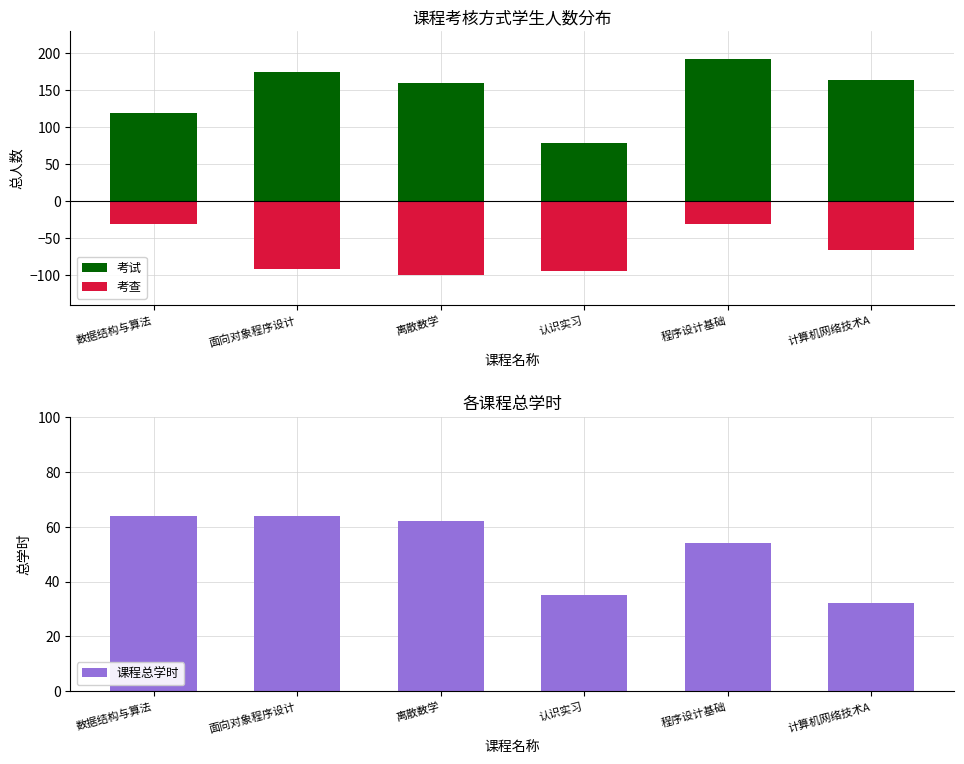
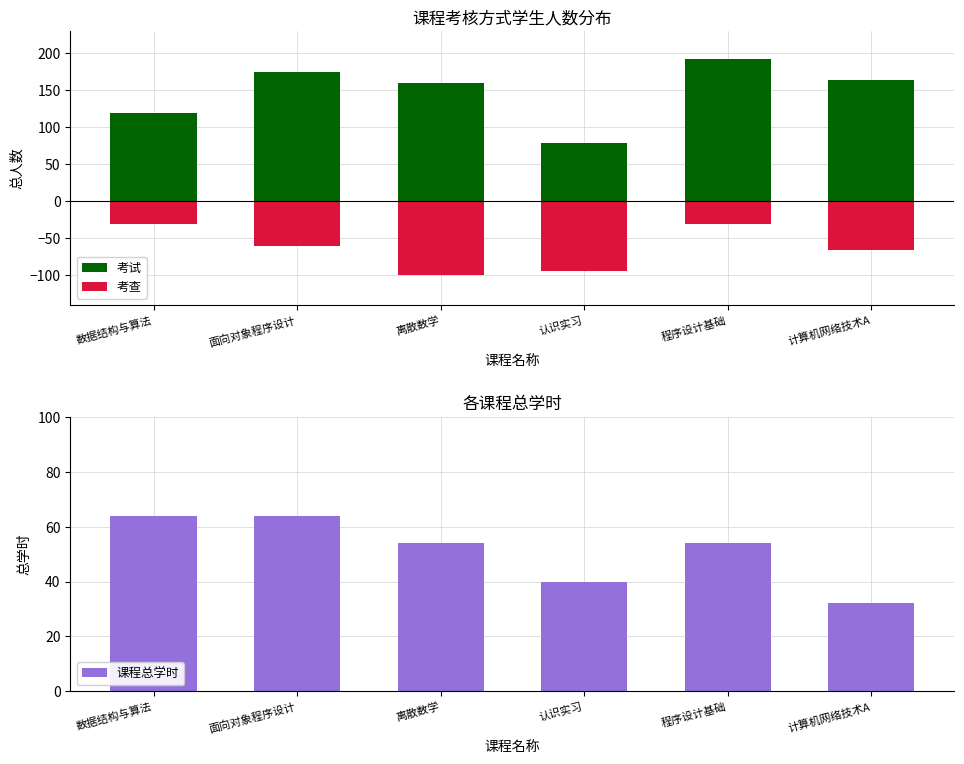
课程考核方式学生人数分布, 考查, 面向对象程序设计: -90 -> -60
各课程总学时, 离散数学: 62 -> 54
各课程总学时, 认识实习: 35 -> 40
